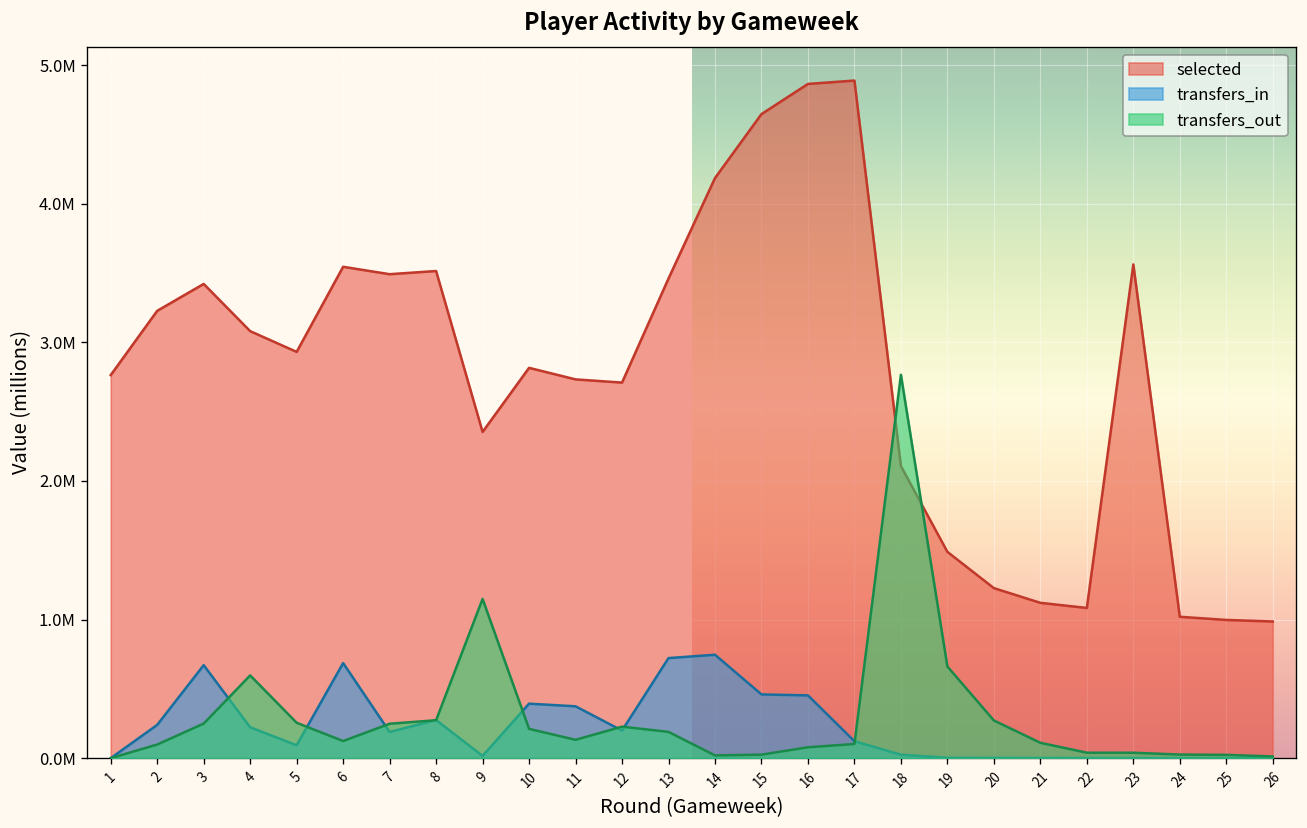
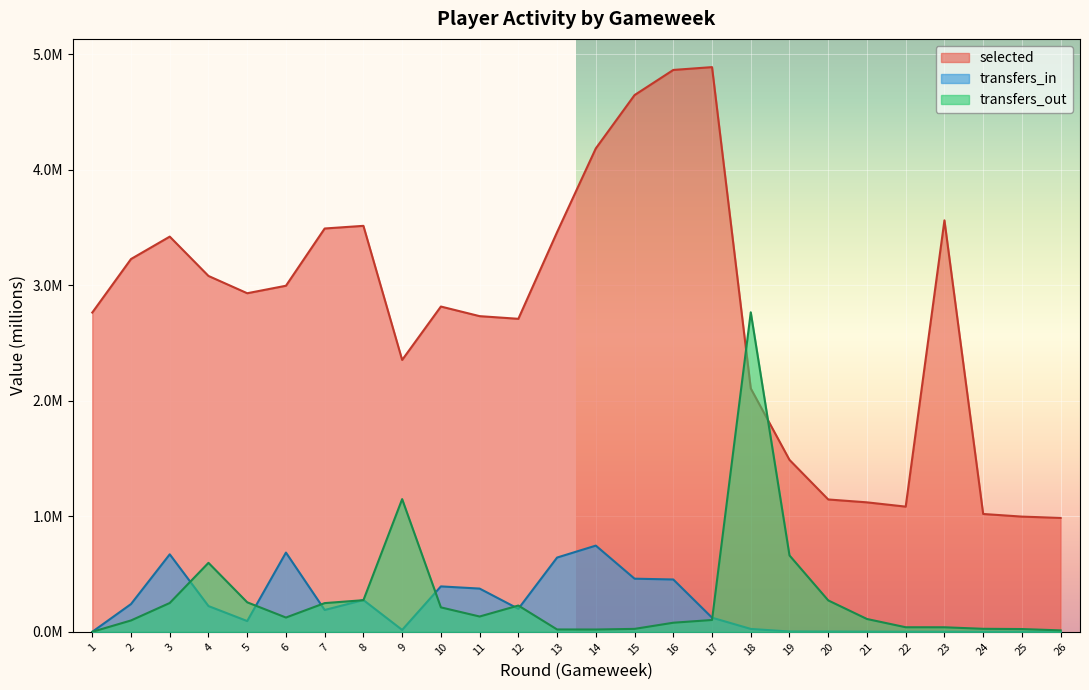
selected, 6: 3550000 -> 3000000
transfers_in, 13: 720000 -> 640000
transfers_out, 13: 190000 -> 20000
selected, 20: 1230000 -> 1150000
